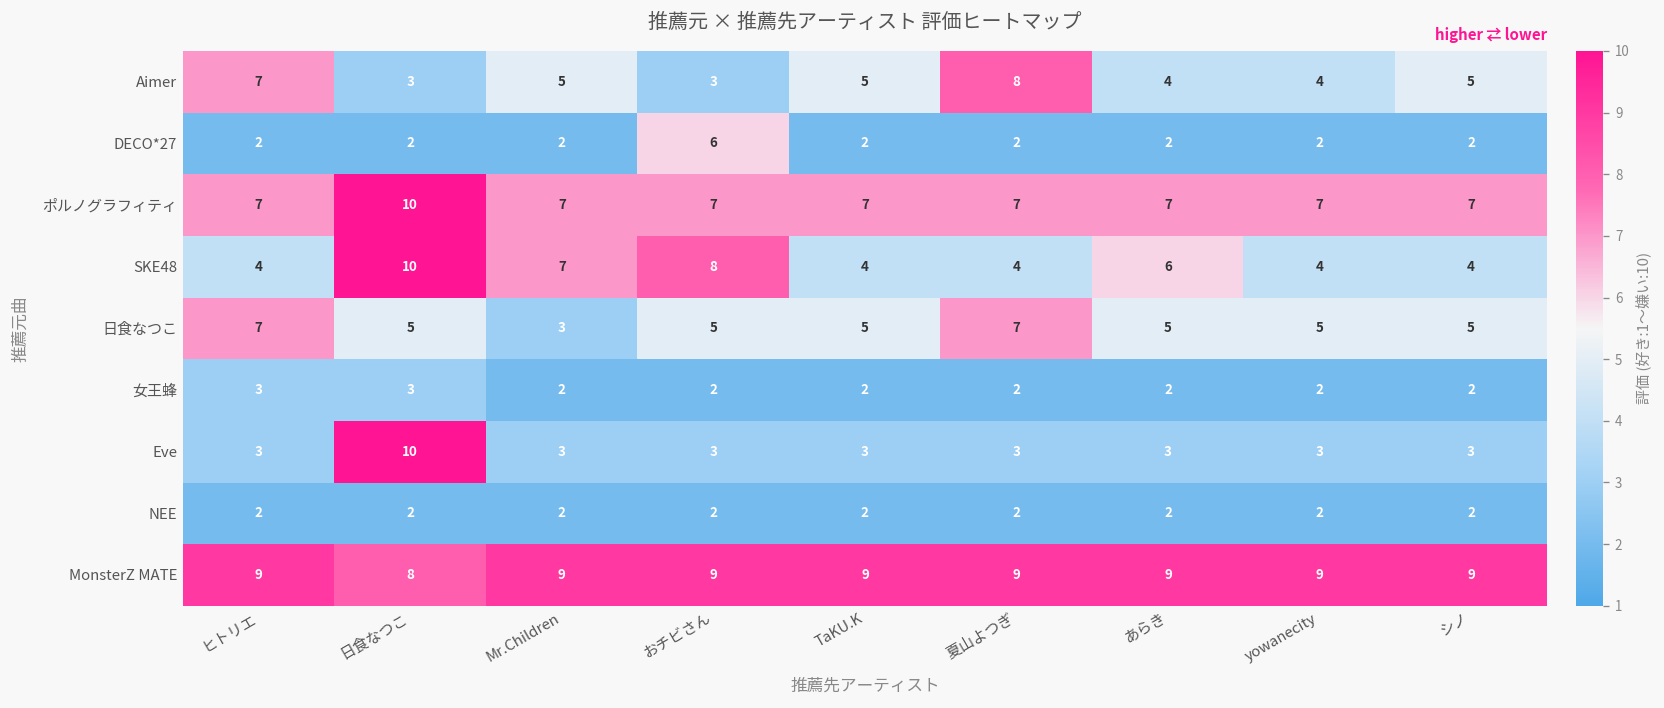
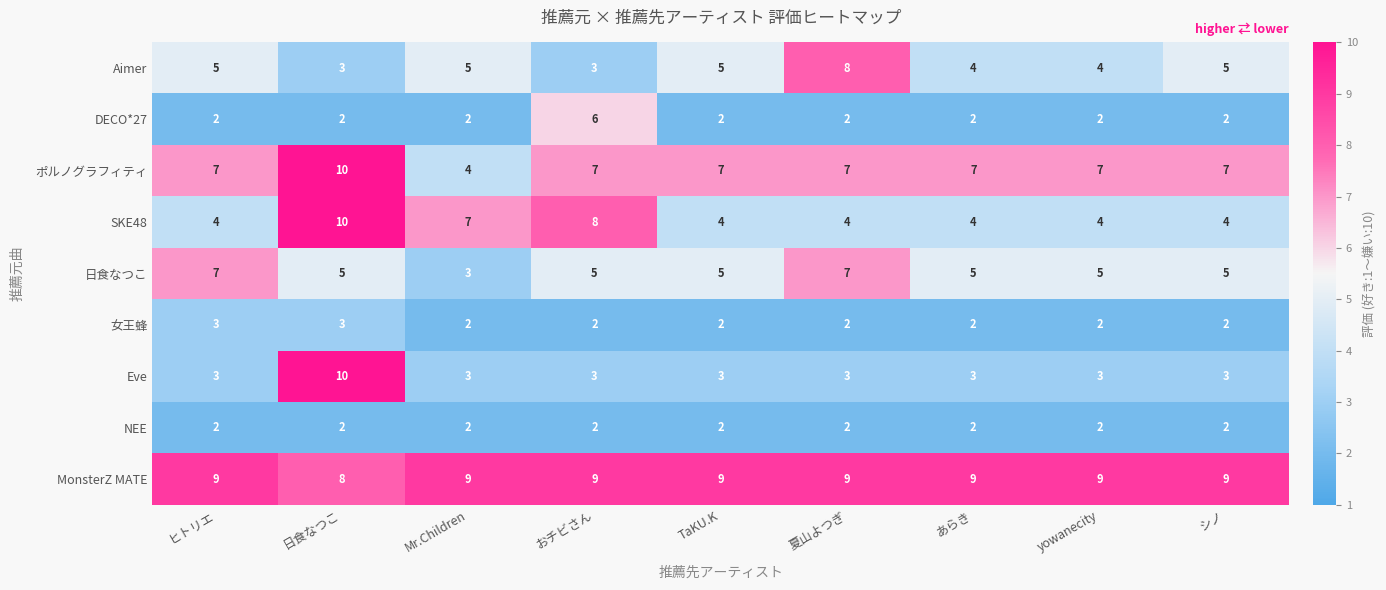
Aimer, ヒトリエ: 7 -> 5
ポルノグラフィティ, Mr.Children: 7 -> 4
SKE48, あらき: 6 -> 4
